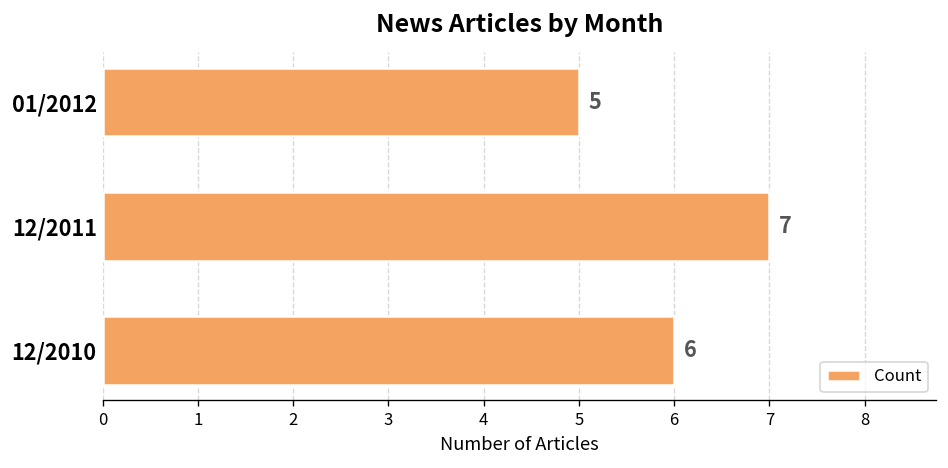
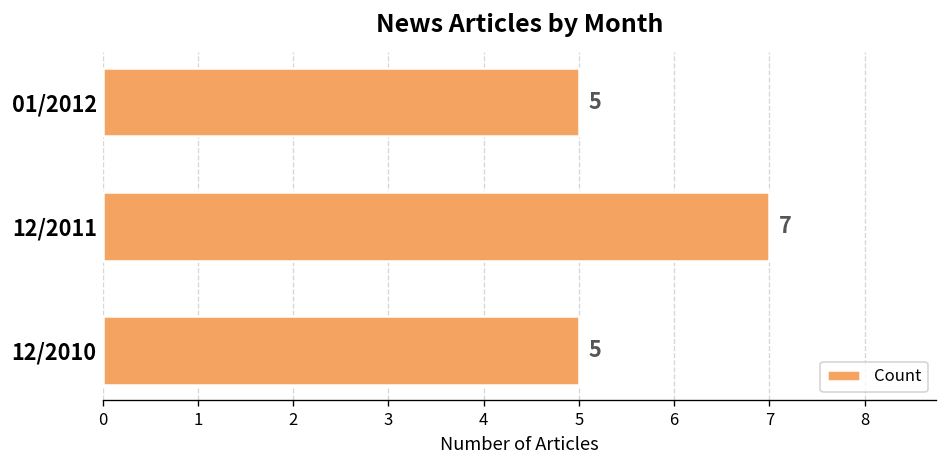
12/2010: 6 -> 5
